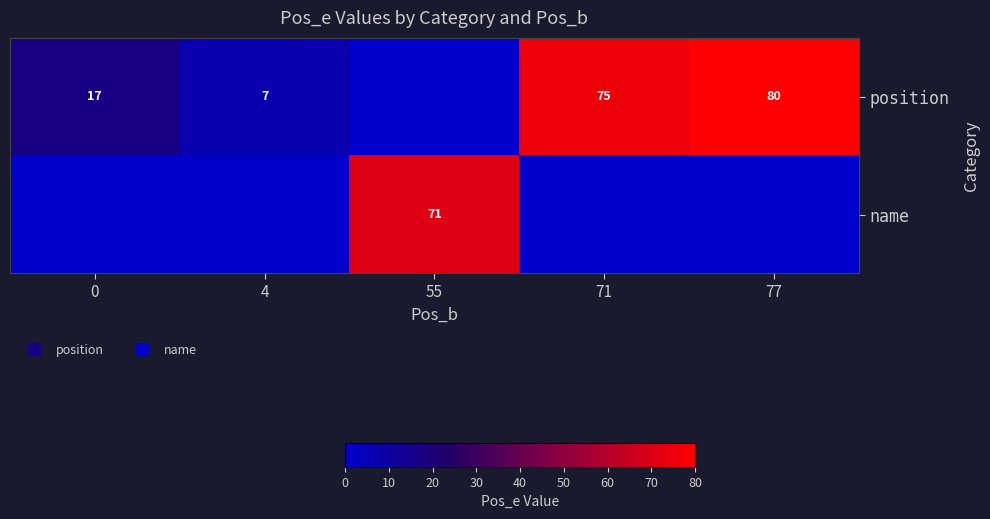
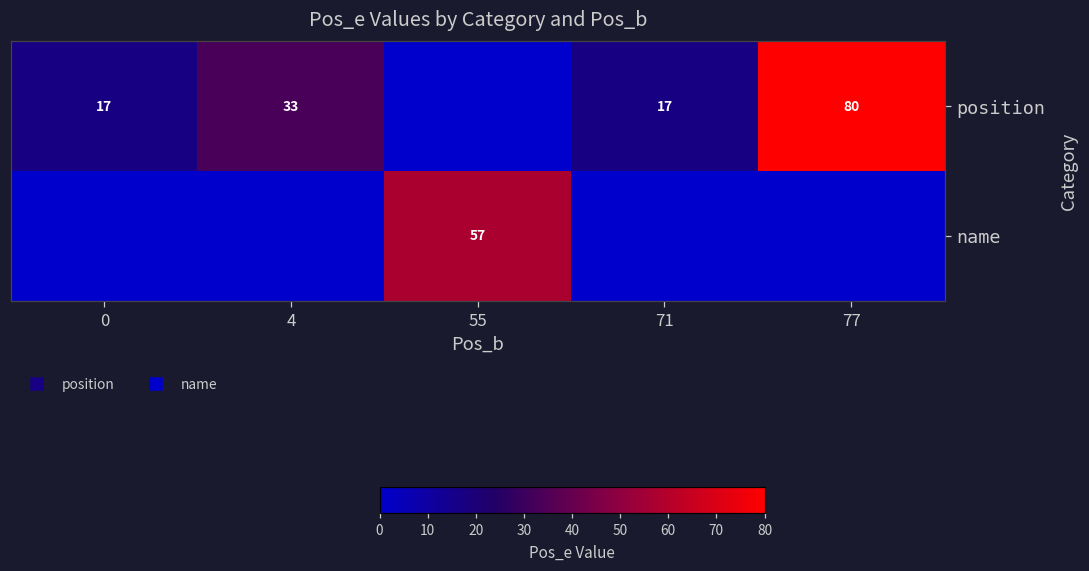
position, 4: 7 -> 33
position, 71: 75 -> 17
name, 55: 71 -> 57
